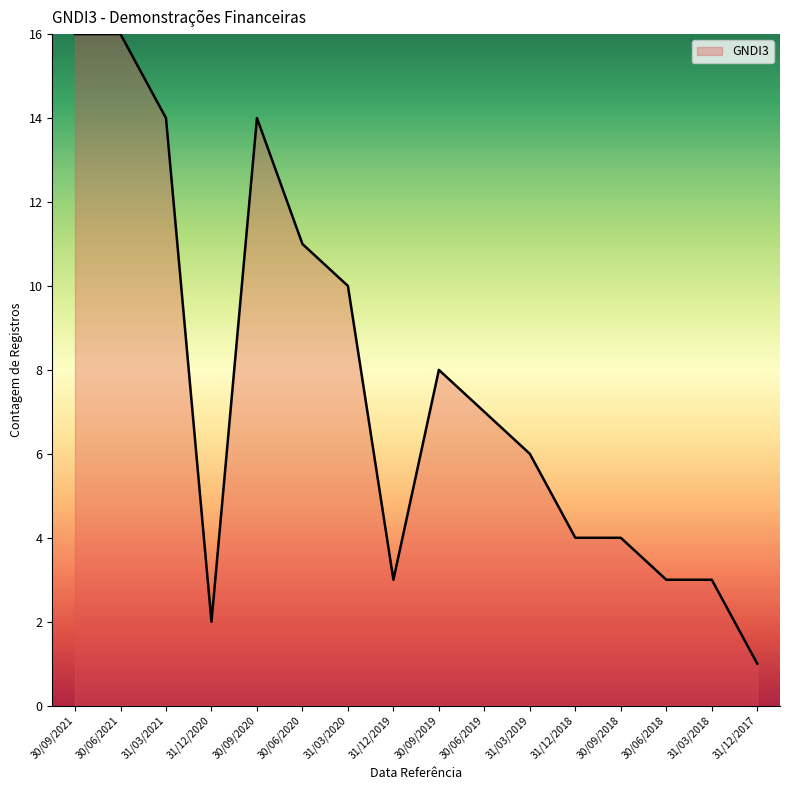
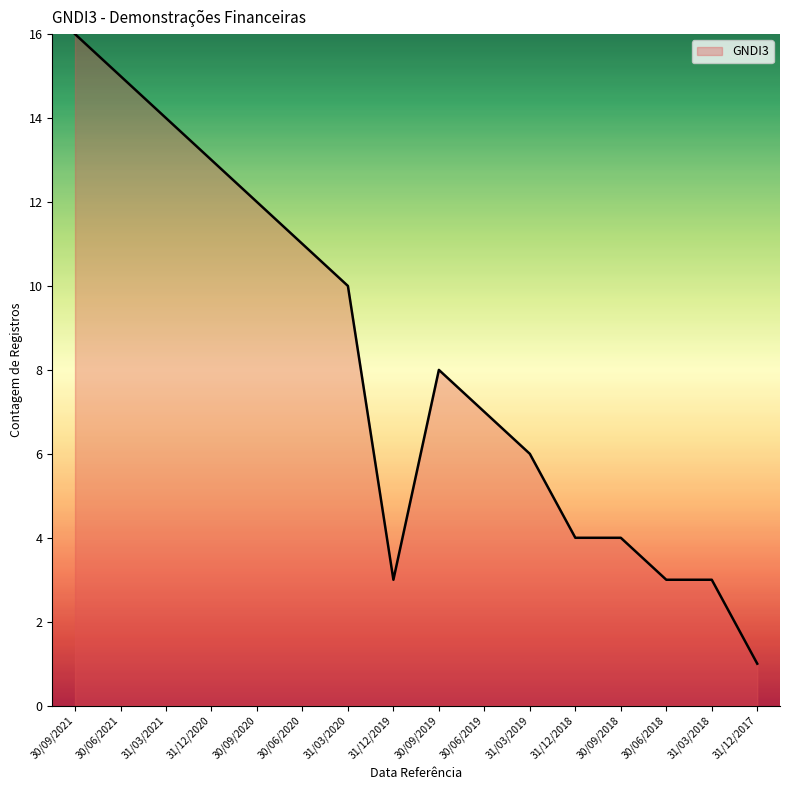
30/06/2021: 16 -> 15
31/12/2020: 2 -> 13
30/09/2020: 14 -> 12
